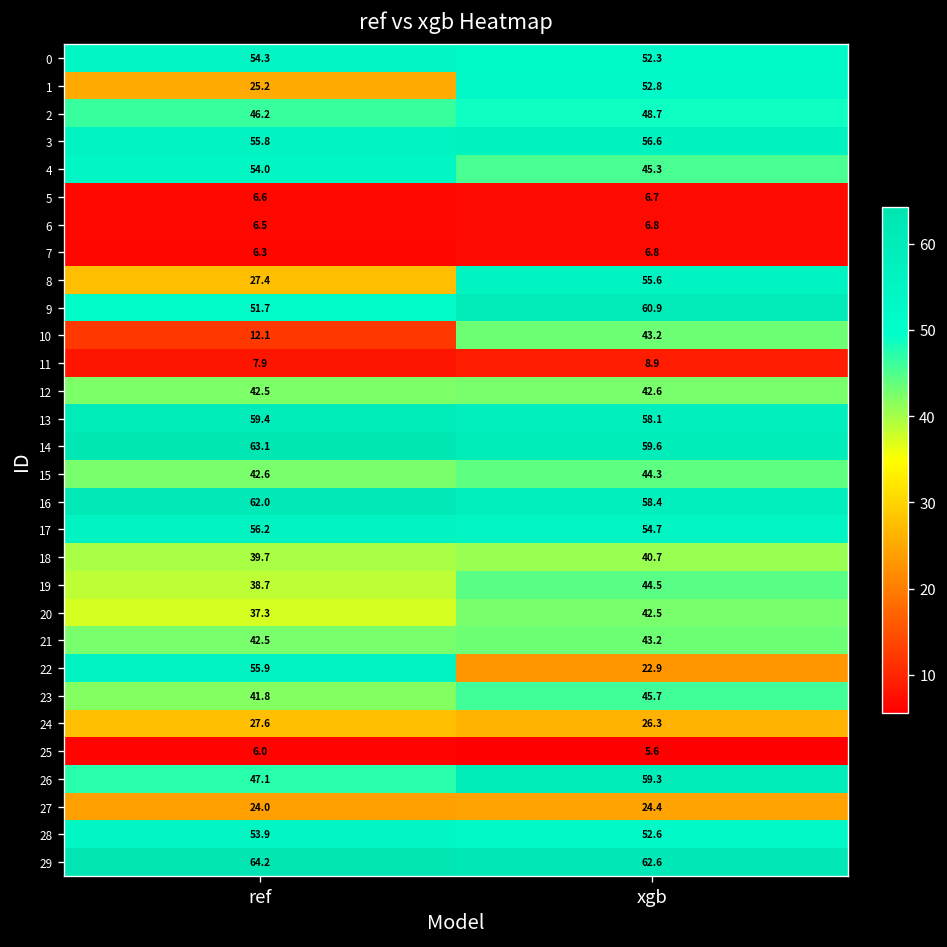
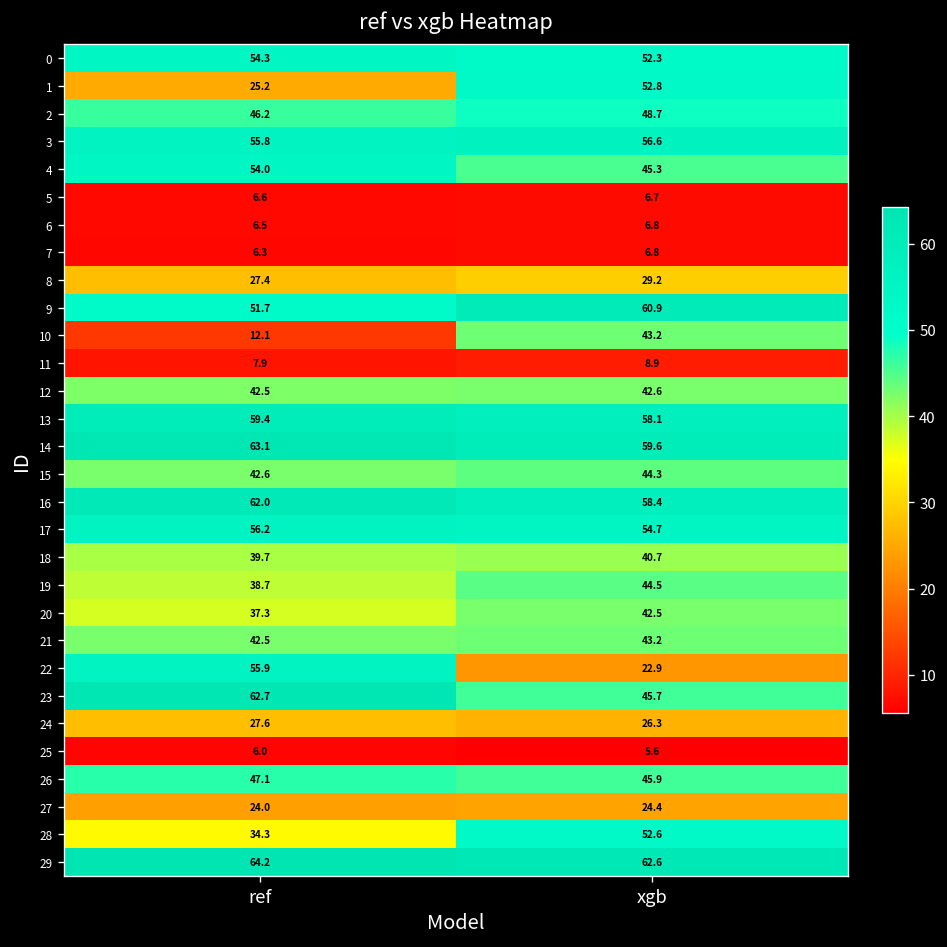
8, xgb: 55.6 -> 29.2
23, ref: 41.8 -> 62.7
26, xgb: 59.3 -> 45.9
28, ref: 53.9 -> 34.3
